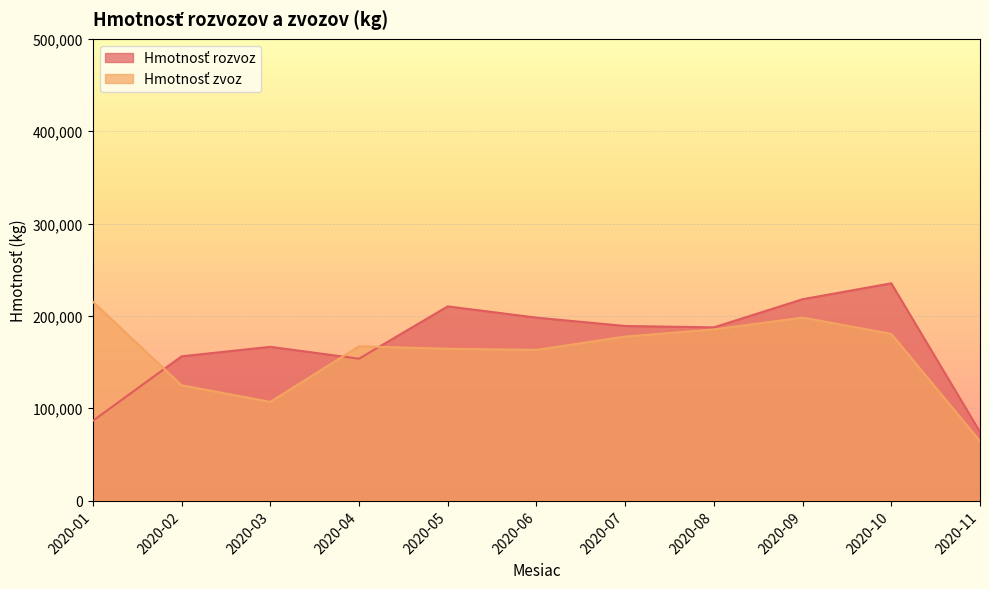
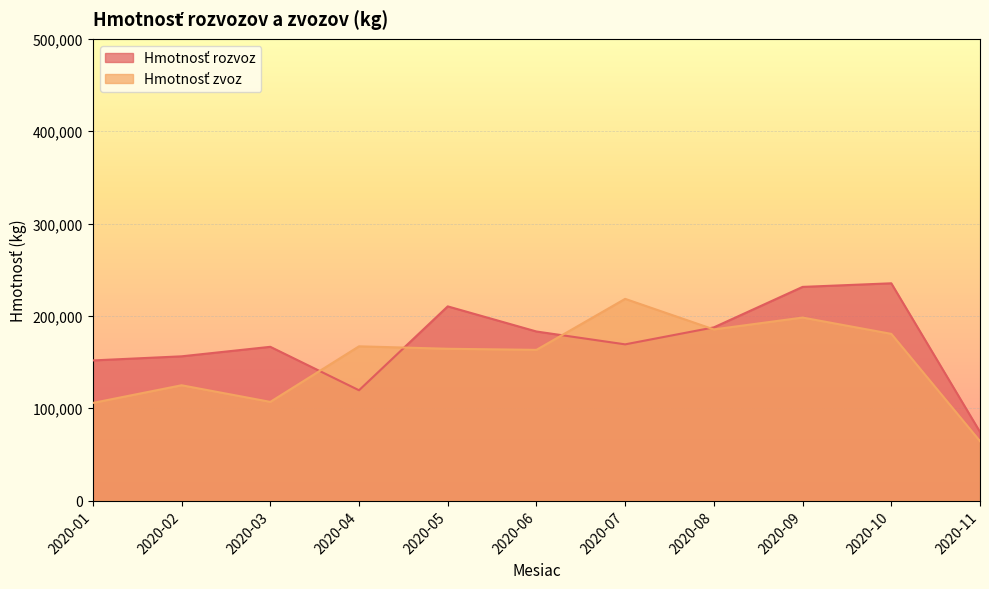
Hmotnosť rozvoz, 2020-01: 90,000 -> 150,000
Hmotnosť zvoz, 2020-01: 220,000 -> 110,000
Hmotnosť rozvoz, 2020-04: 150,000 -> 120,000
Hmotnosť rozvoz, 2020-06: 200,000 -> 180,000
Hmotnosť rozvoz, 2020-07: 190,000 -> 170,000
Hmotnosť zvoz, 2020-07: 180,000 -> 220,000
Hmotnosť rozvoz, 2020-09: 220,000 -> 230,000
